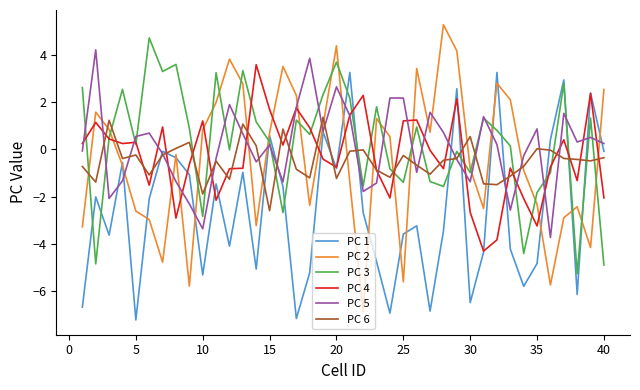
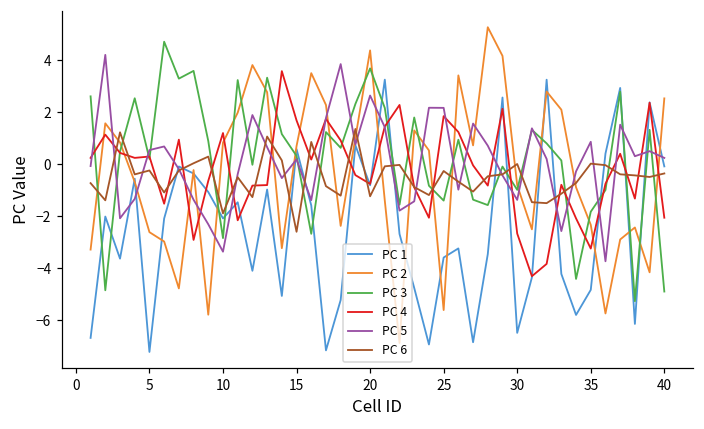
PC 1, 10: -5.3 -> -2.1
PC 4, 25: 1.2 -> 1.9
PC 6, 30: 0.5 -> 0.0
